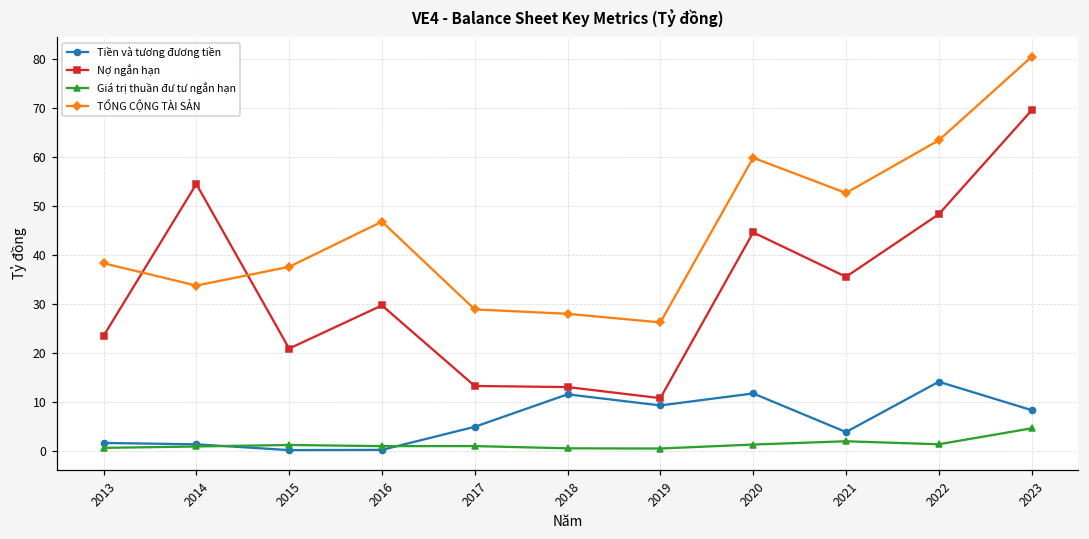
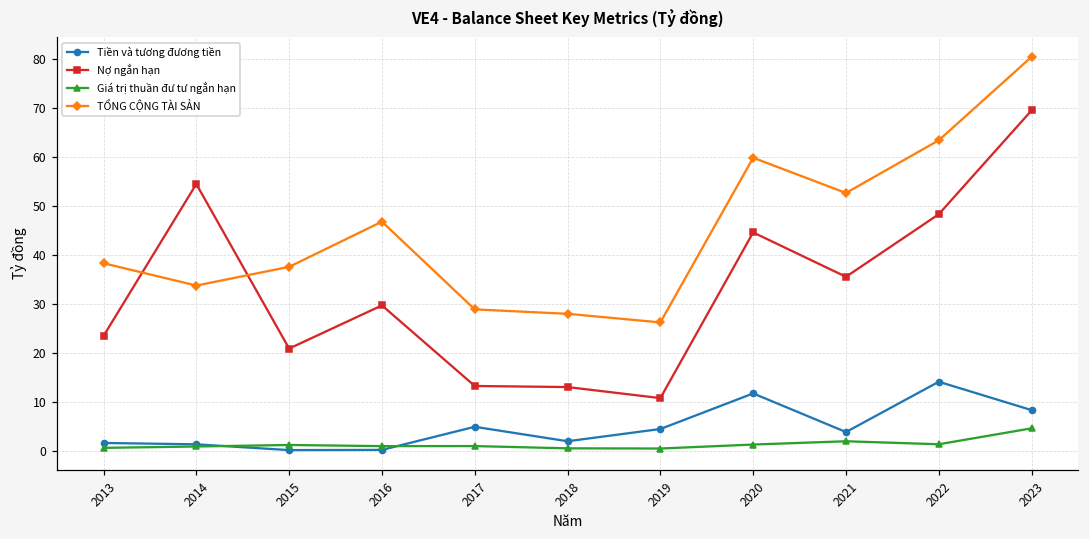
Tiền và tương đương tiền, 2018: 12 -> 2
Tiền và tương đương tiền, 2019: 9 -> 4
